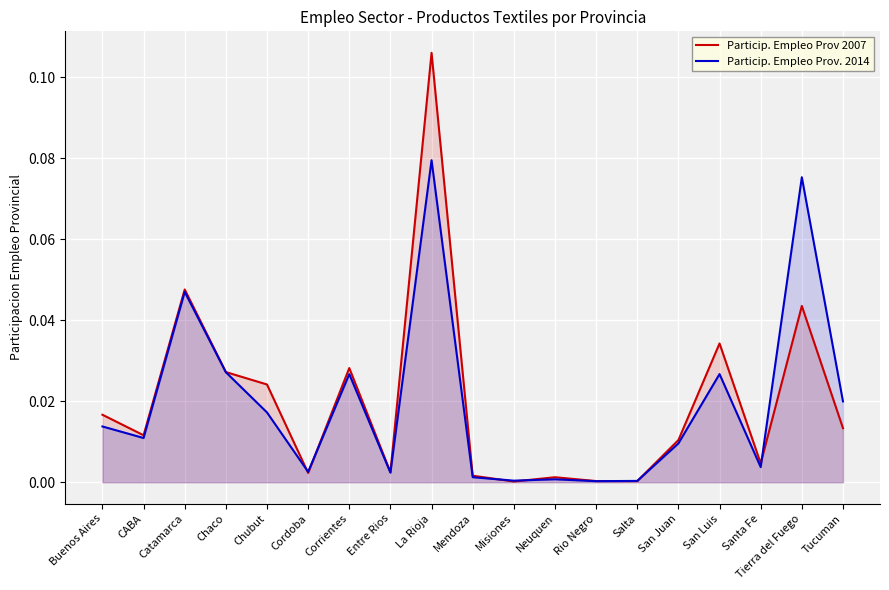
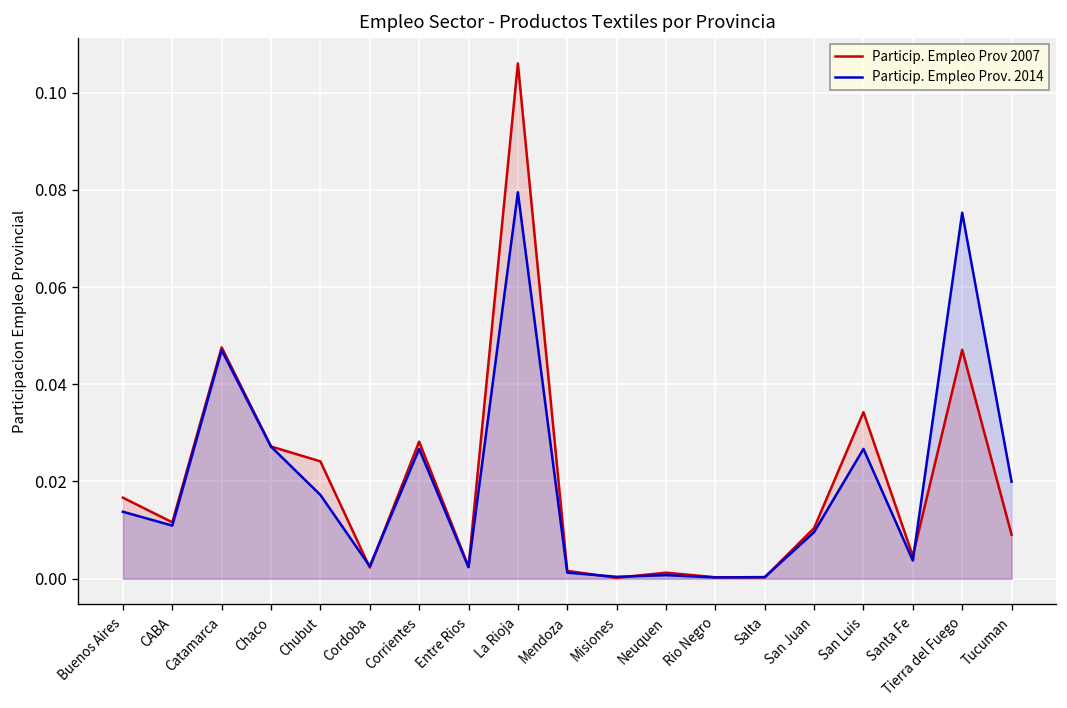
Particip. Empleo Prov 2007, Tierra del Fuego: 0.044 -> 0.047
Particip. Empleo Prov 2007, Tucuman: 0.013 -> 0.009
